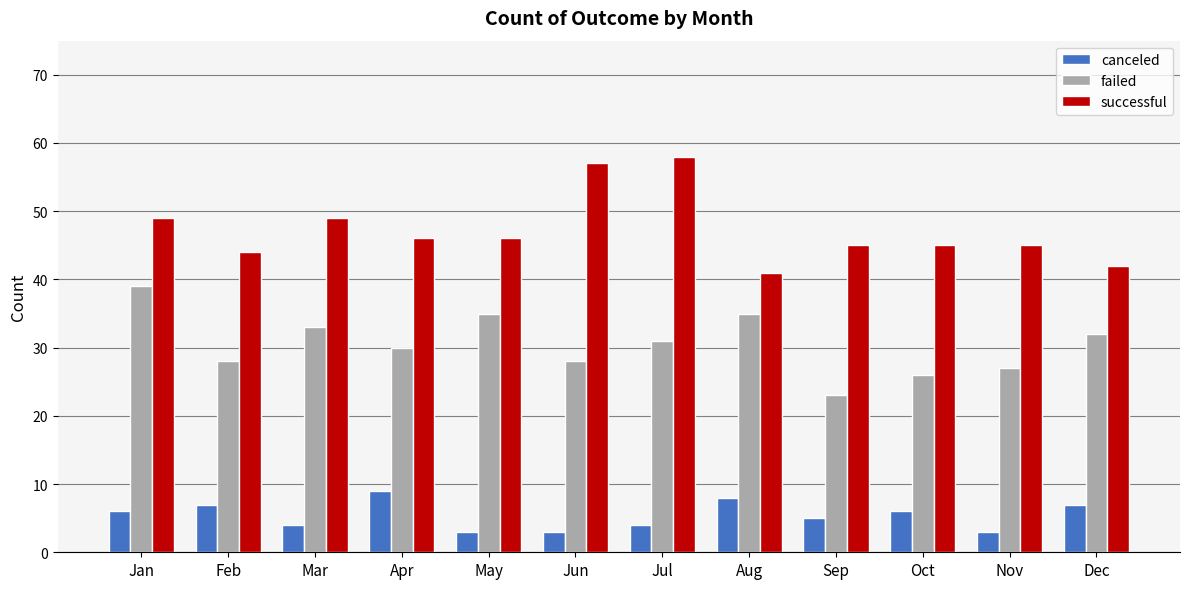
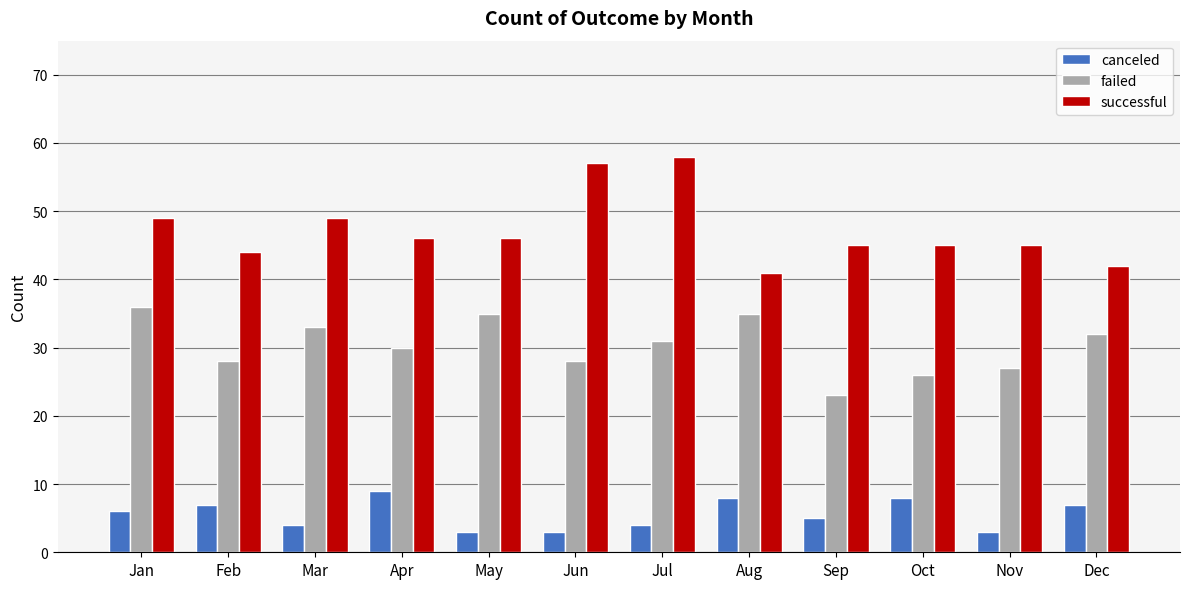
failed, Jan: 39 -> 36
canceled, Oct: 6 -> 8
